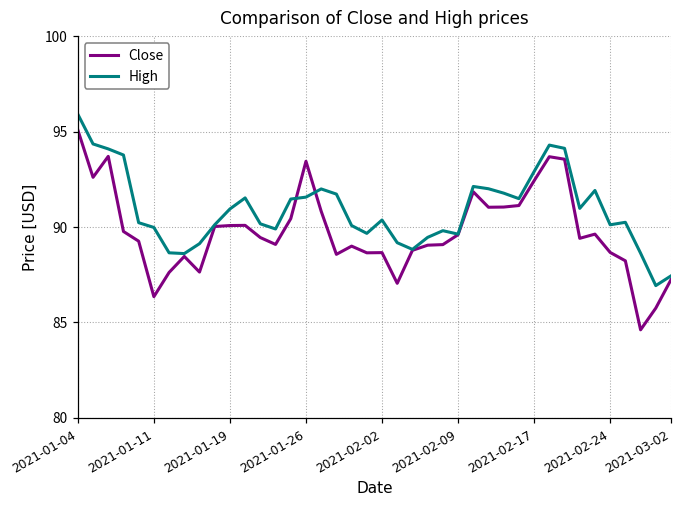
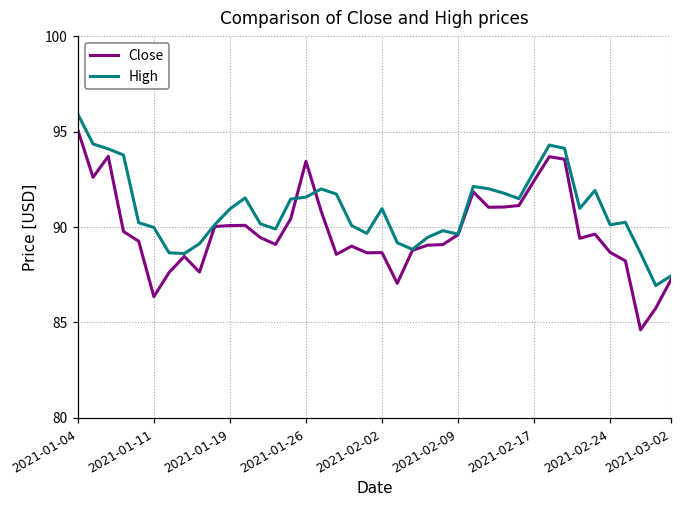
High, 2021-02-02: 90.4 -> 91.0
